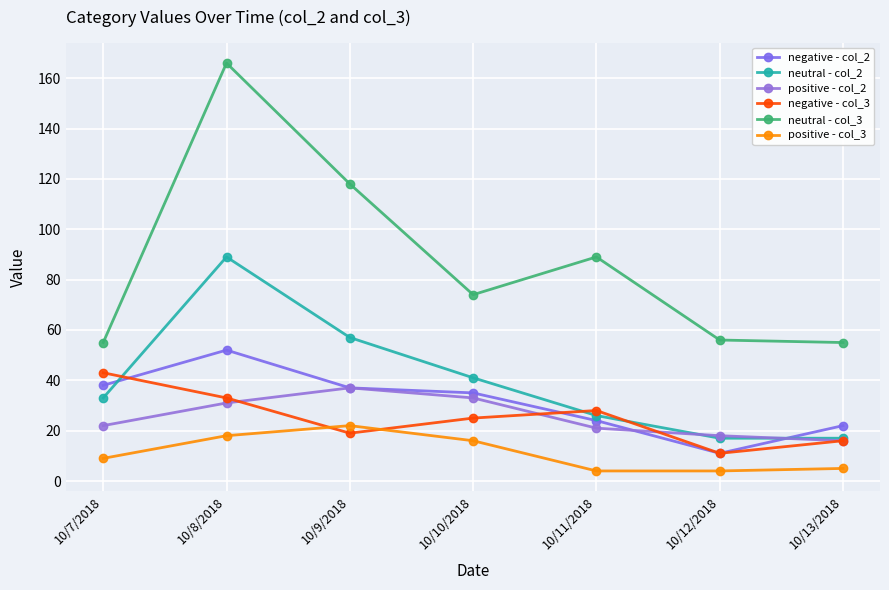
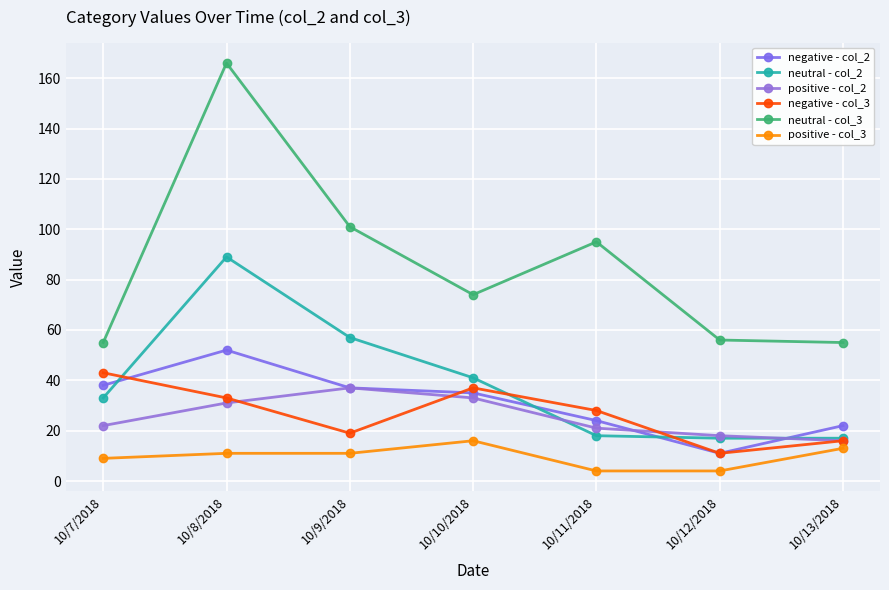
positive - col_3, 10/8/2018: 18 -> 11
neutral - col_3, 10/9/2018: 118 -> 101
positive - col_3, 10/9/2018: 22 -> 11
negative - col_3, 10/10/2018: 25 -> 37
neutral - col_2, 10/11/2018: 26 -> 18
neutral - col_3, 10/11/2018: 89 -> 95
positive - col_3, 10/13/2018: 5 -> 13
